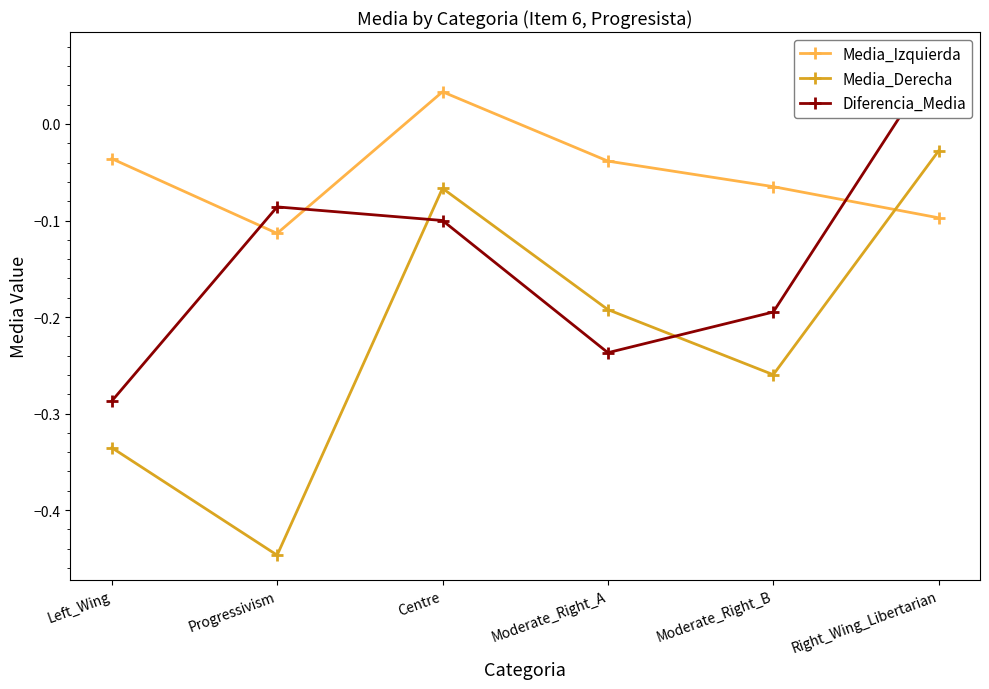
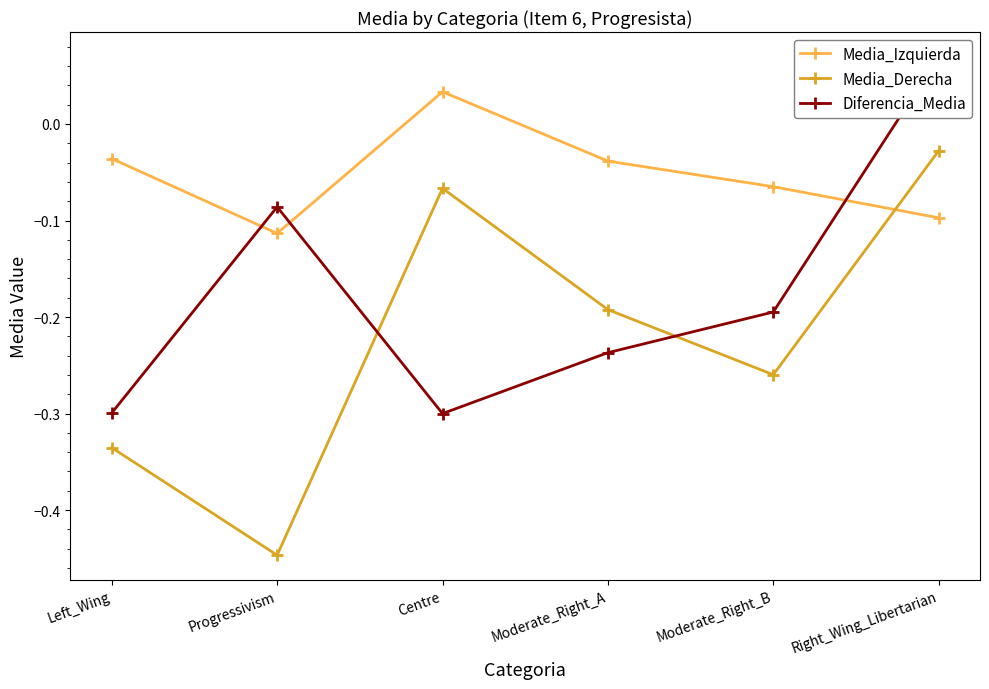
Diferencia_Media, Left_Wing: -0.29 -> -0.30
Diferencia_Media, Centre: -0.1 -> -0.3
